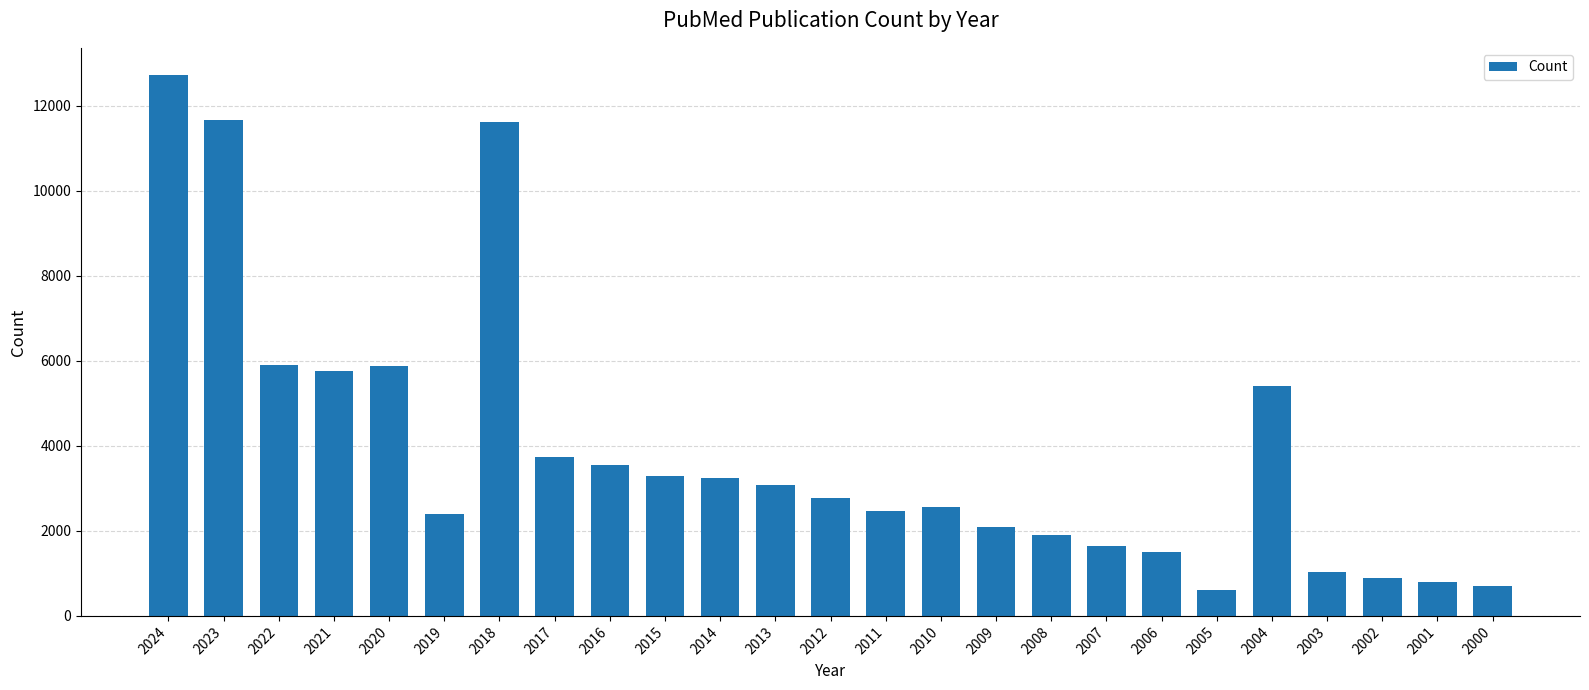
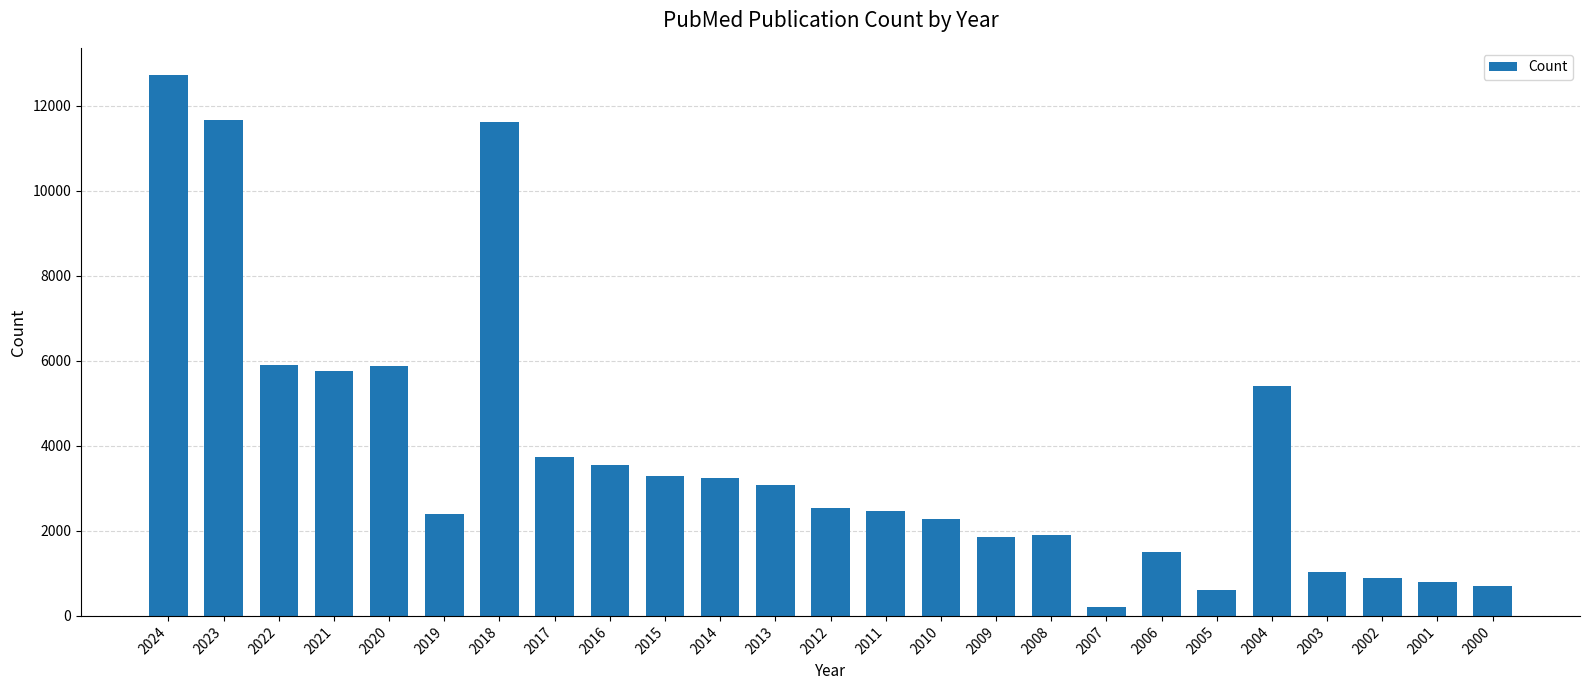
2012: 2800 -> 2500
2010: 2600 -> 2300
2009: 2100 -> 1900
2007: 1600 -> 200
